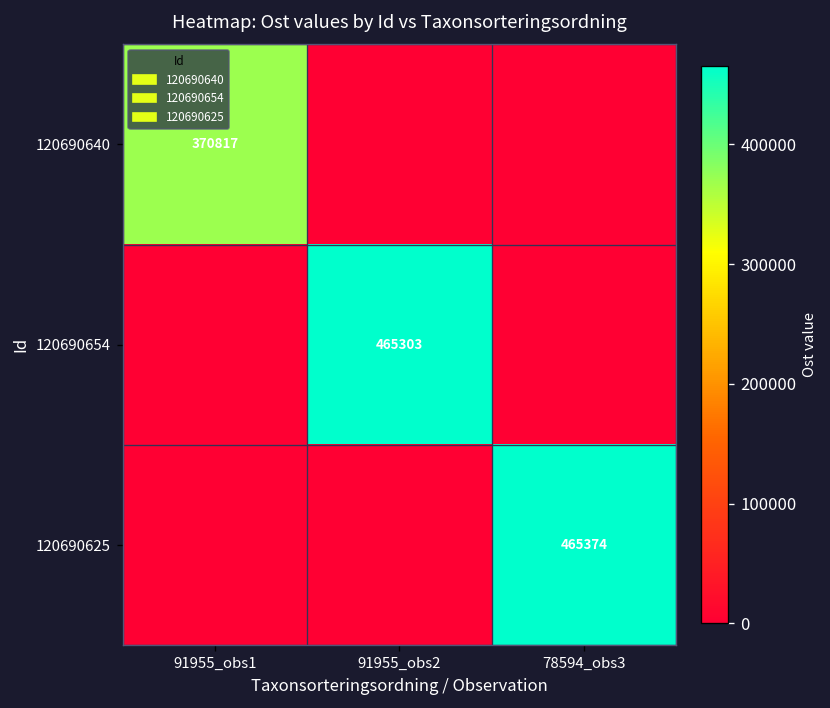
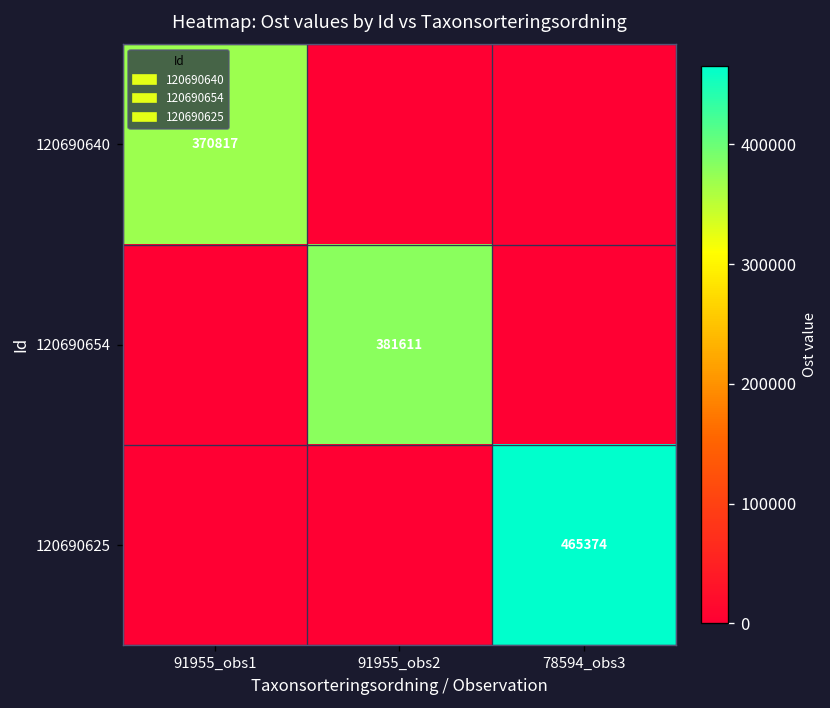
120690654, 91955_obs2: 465303 -> 381611
